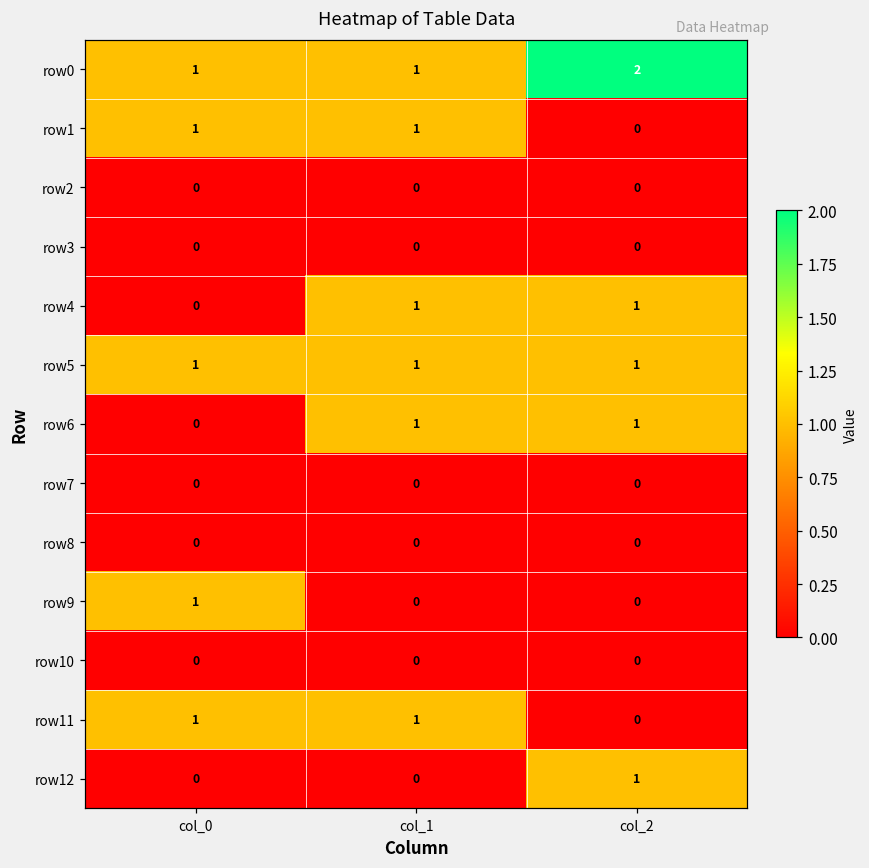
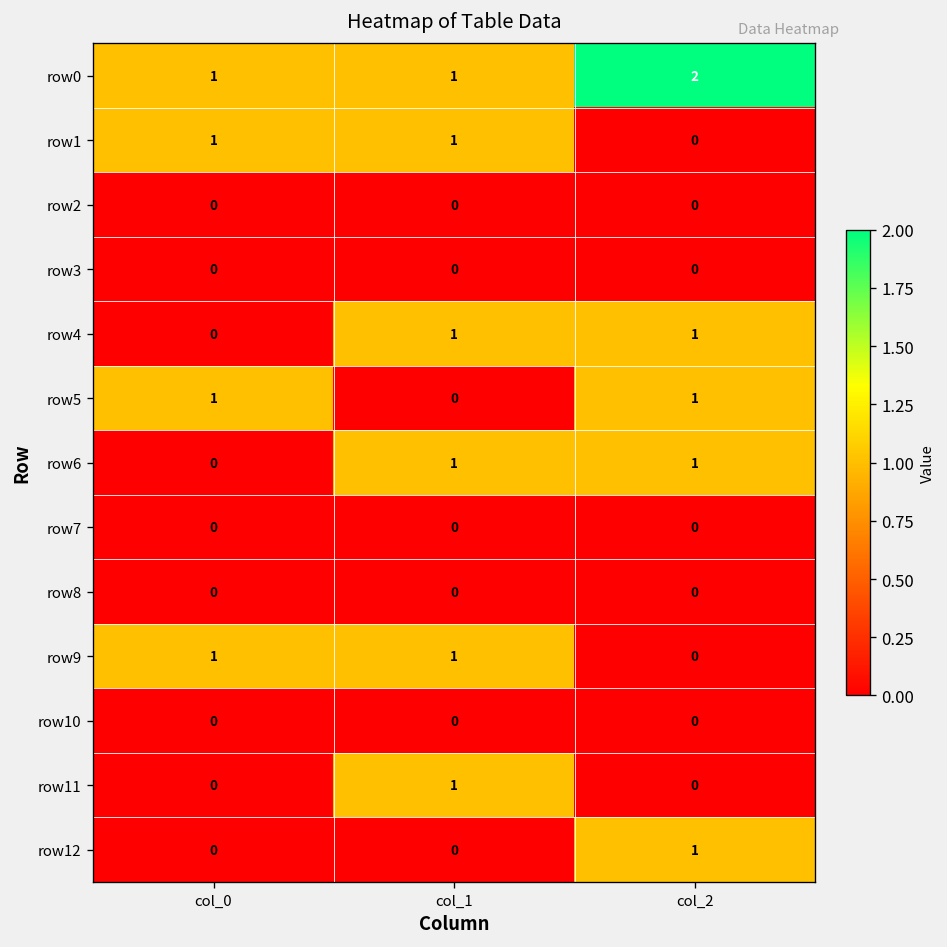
row5, col_1: 1 -> 0
row9, col_1: 0 -> 1
row11, col_0: 1 -> 0
